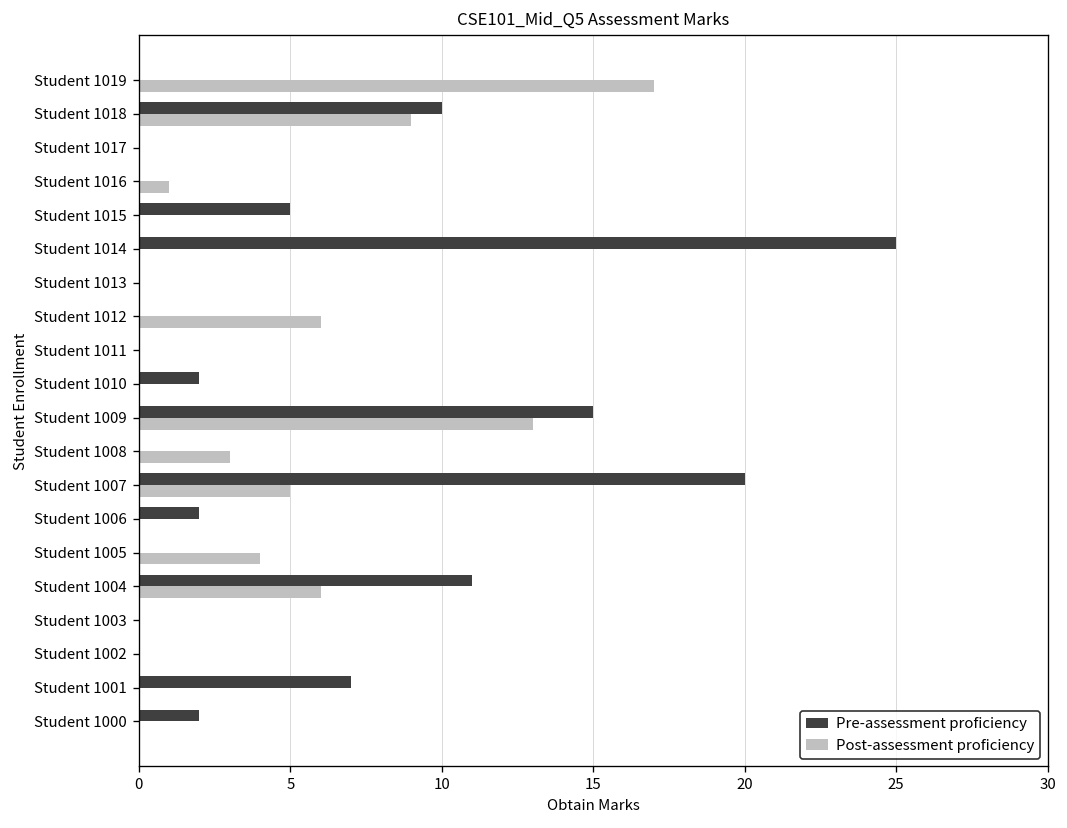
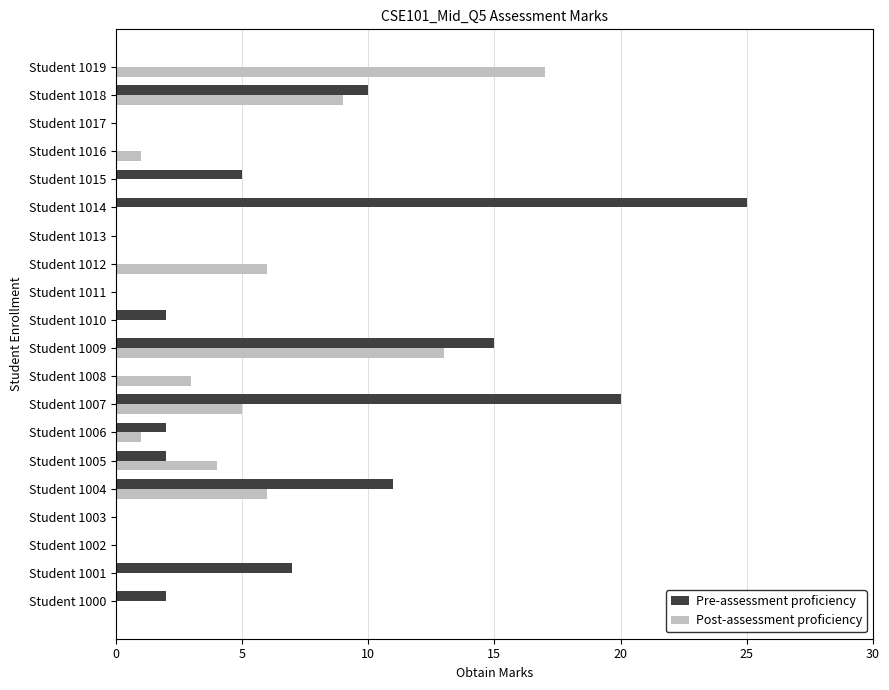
Post-assessment proficiency, Student 1006: 0 -> 1
Pre-assessment proficiency, Student 1005: 0 -> 2
